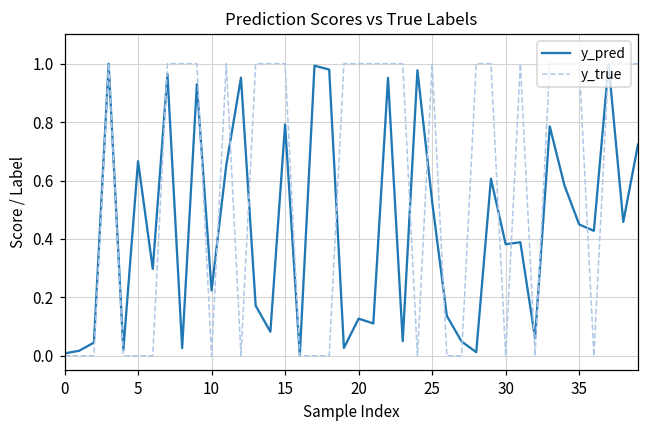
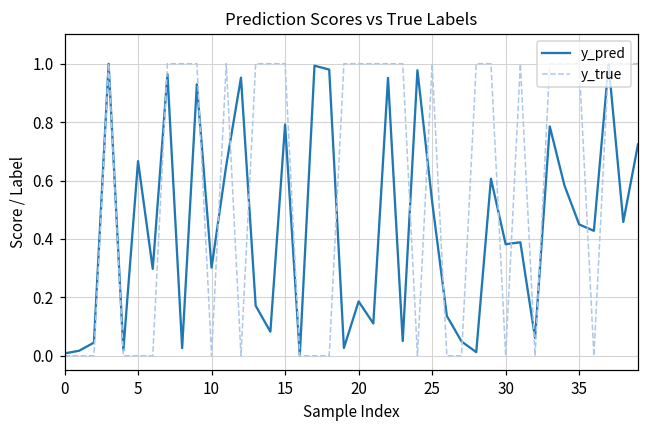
y_pred, 10: 0.22 -> 0.30
y_pred, 20: 0.13 -> 0.19
